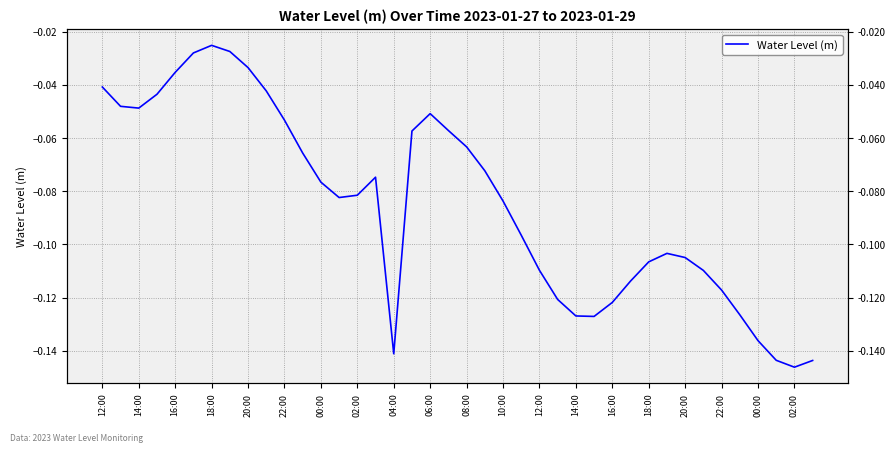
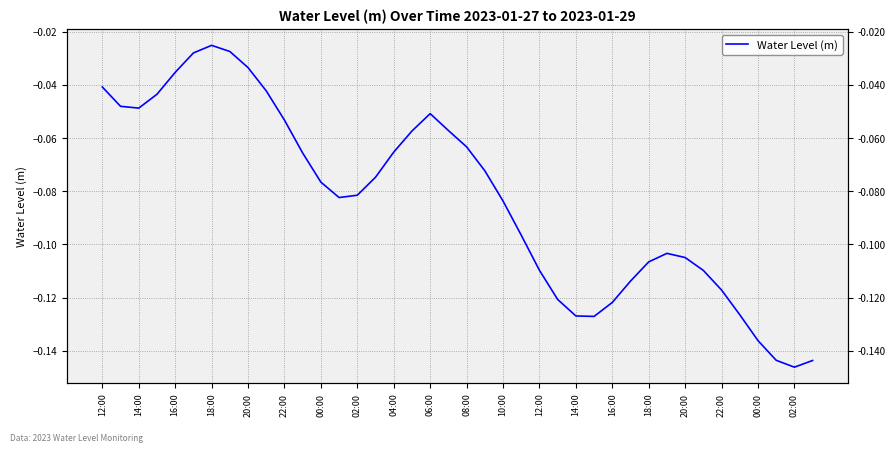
04:00: -0.141 -> -0.065
